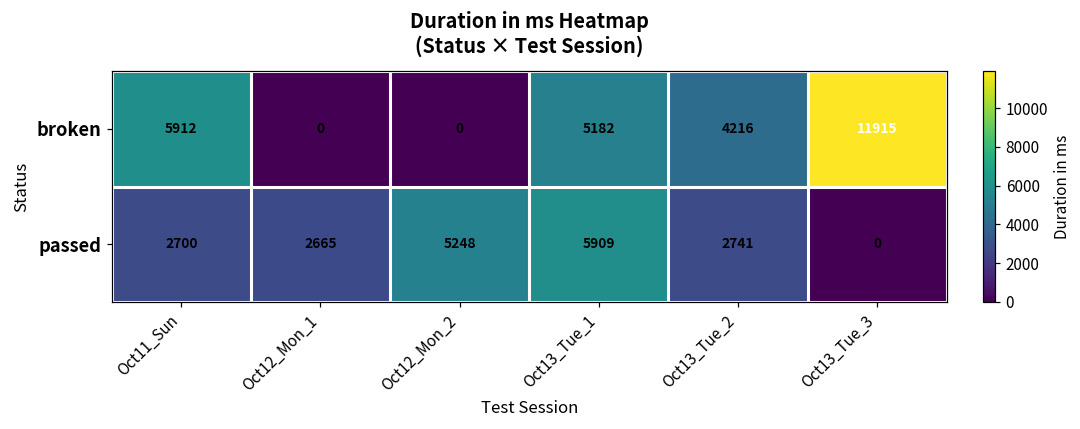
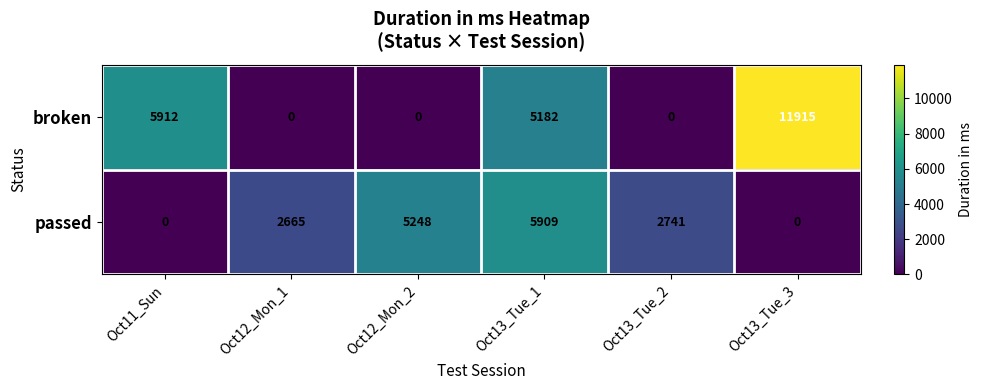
broken, Oct13_Tue_2: 4216 -> 0
passed, Oct11_Sun: 2700 -> 0
